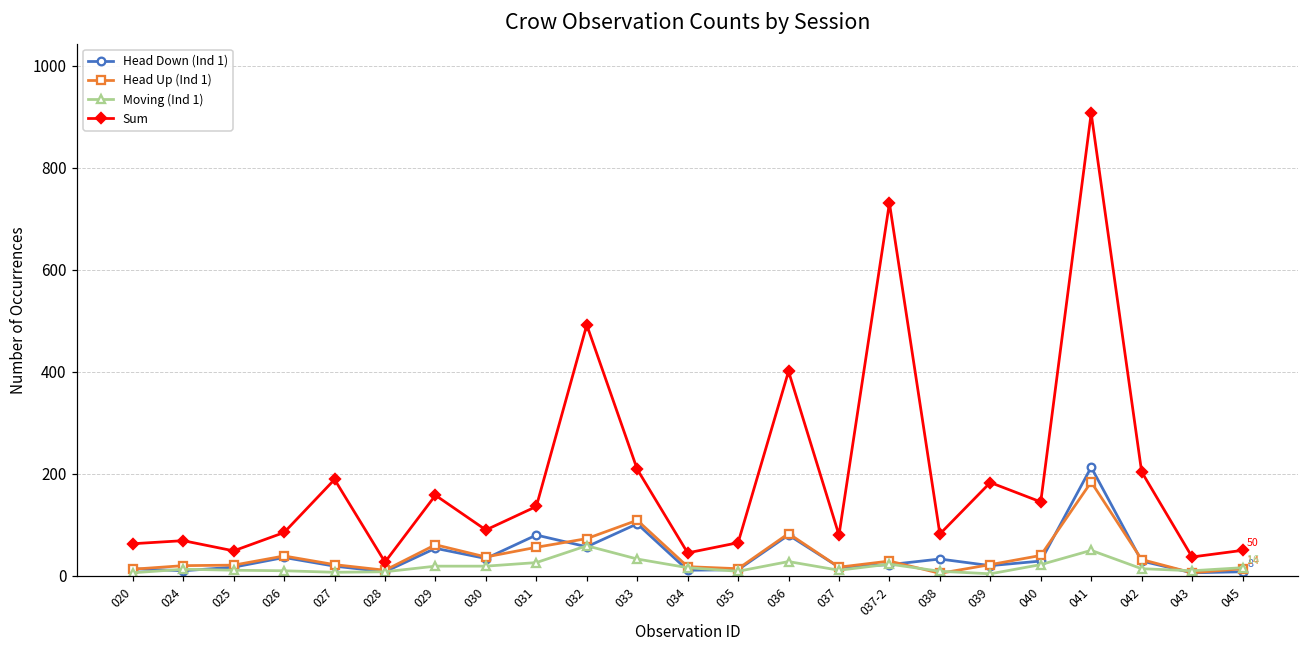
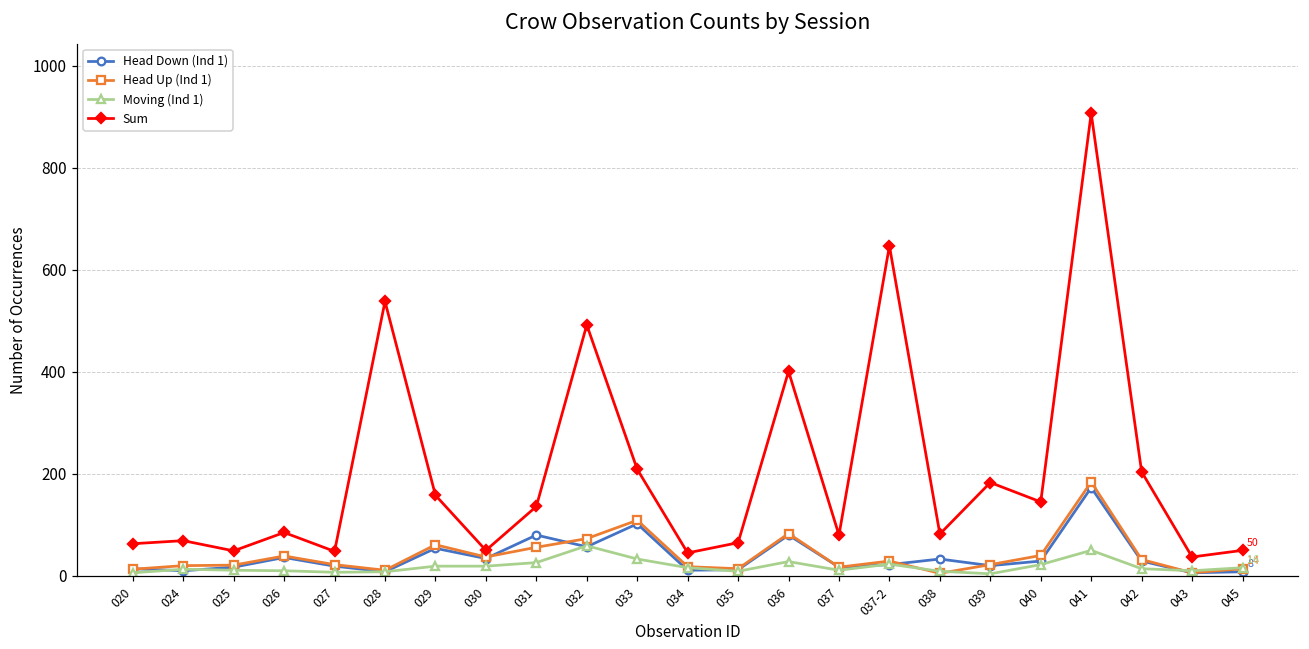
Sum, 027: 190 -> 50
Sum, 028: 30 -> 540
Sum, 030: 90 -> 50
Sum, 037-2: 730 -> 650
Head Down (Ind 1), 041: 210 -> 170
